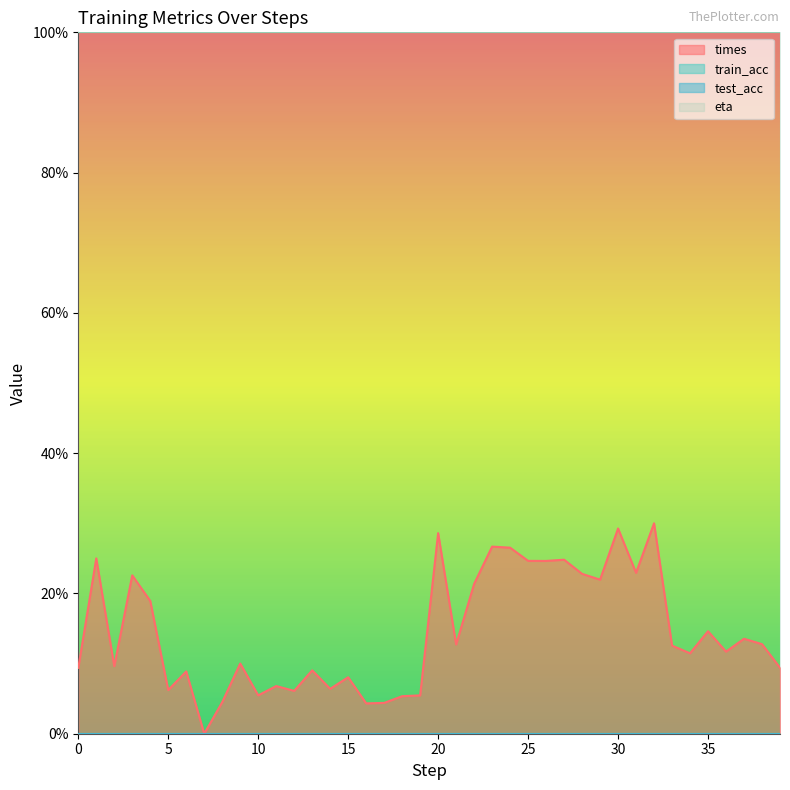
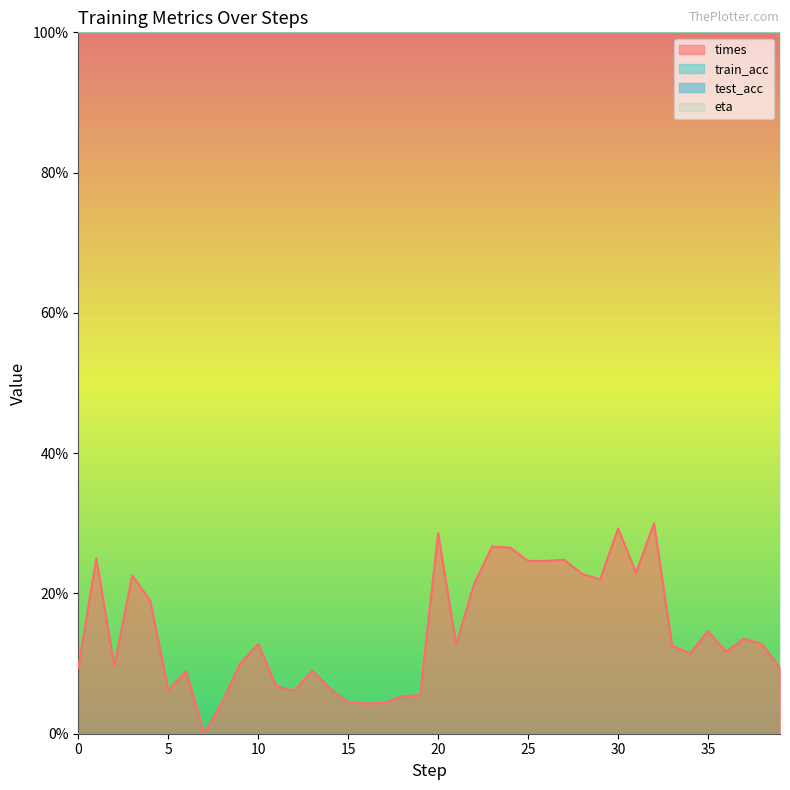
times, 10: 5% -> 13%
times, 15: 8% -> 4%
